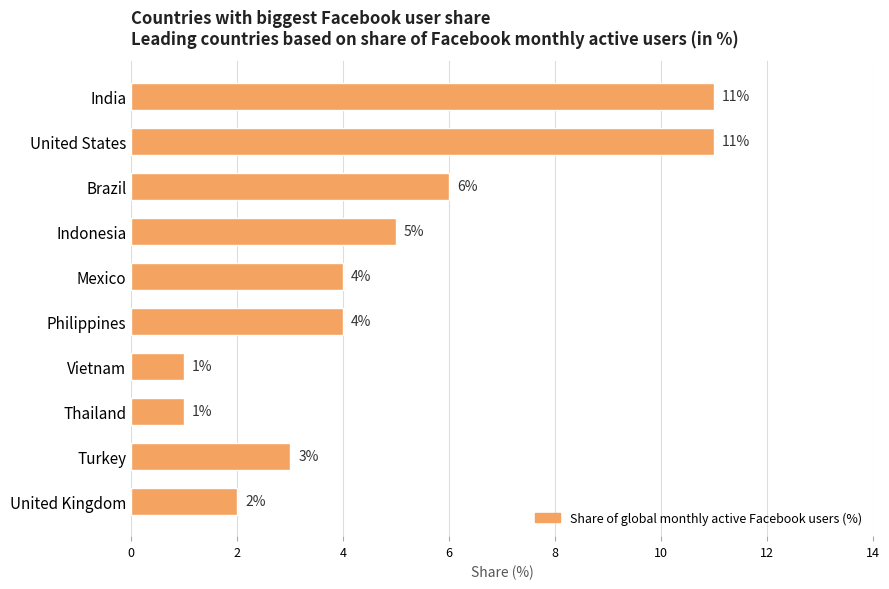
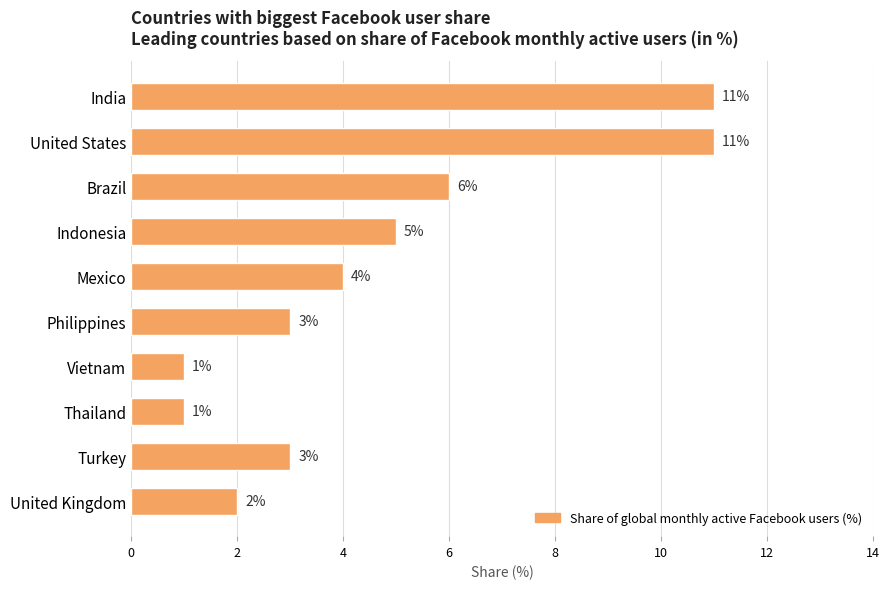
Philippines: 4% -> 3%
